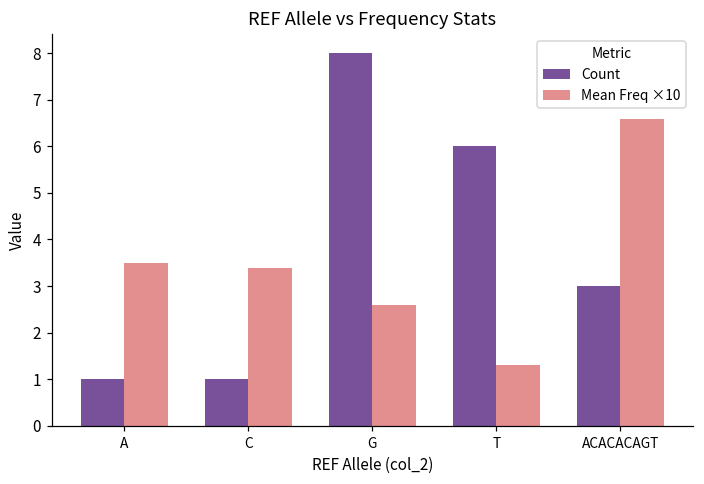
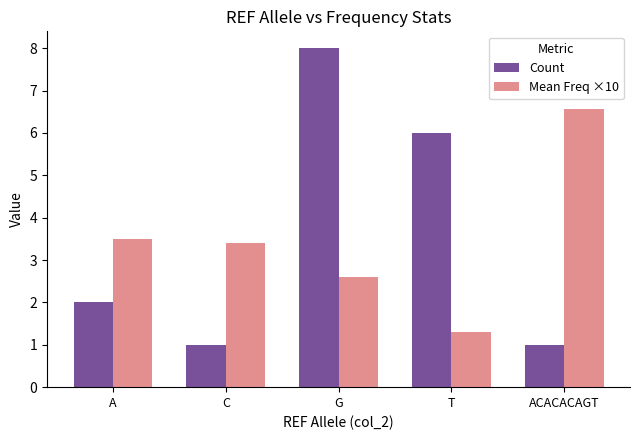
Count, A: 1 -> 2
Count, ACACACAGT: 3 -> 1
